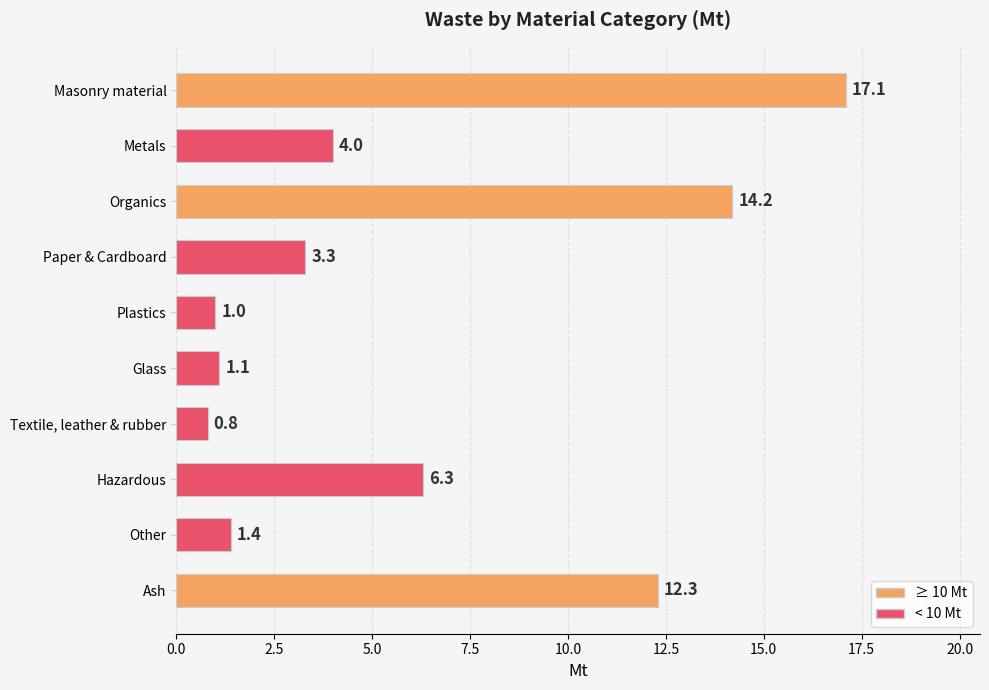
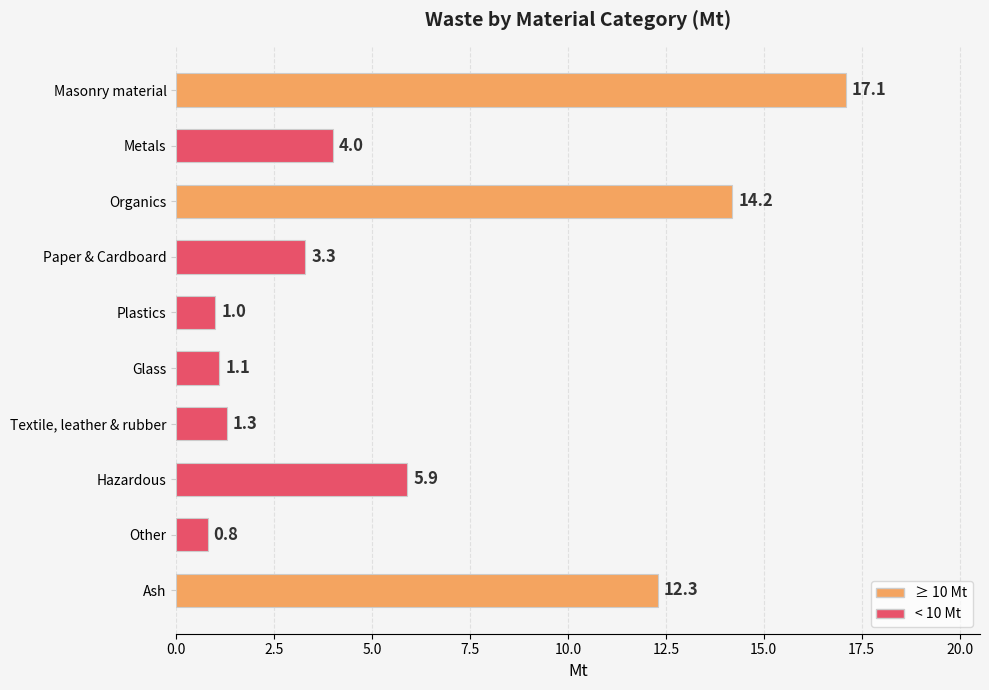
Textile, leather & rubber: 0.8 -> 1.3
Hazardous: 6.3 -> 5.9
Other: 1.4 -> 0.8
